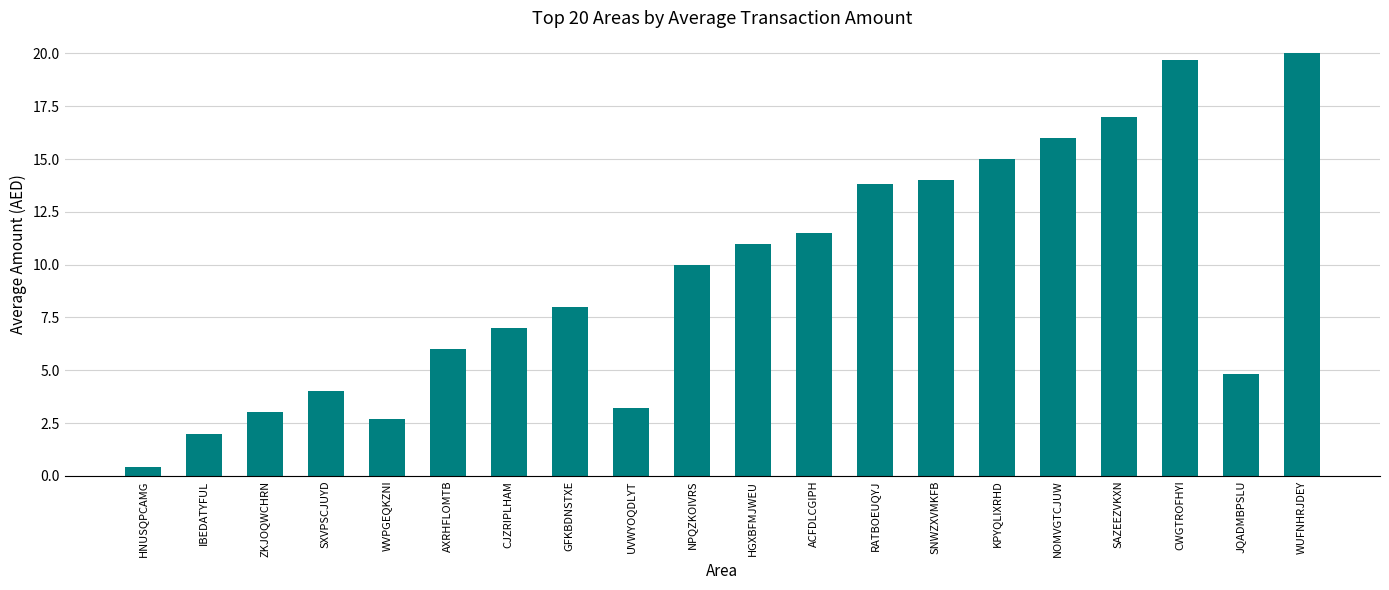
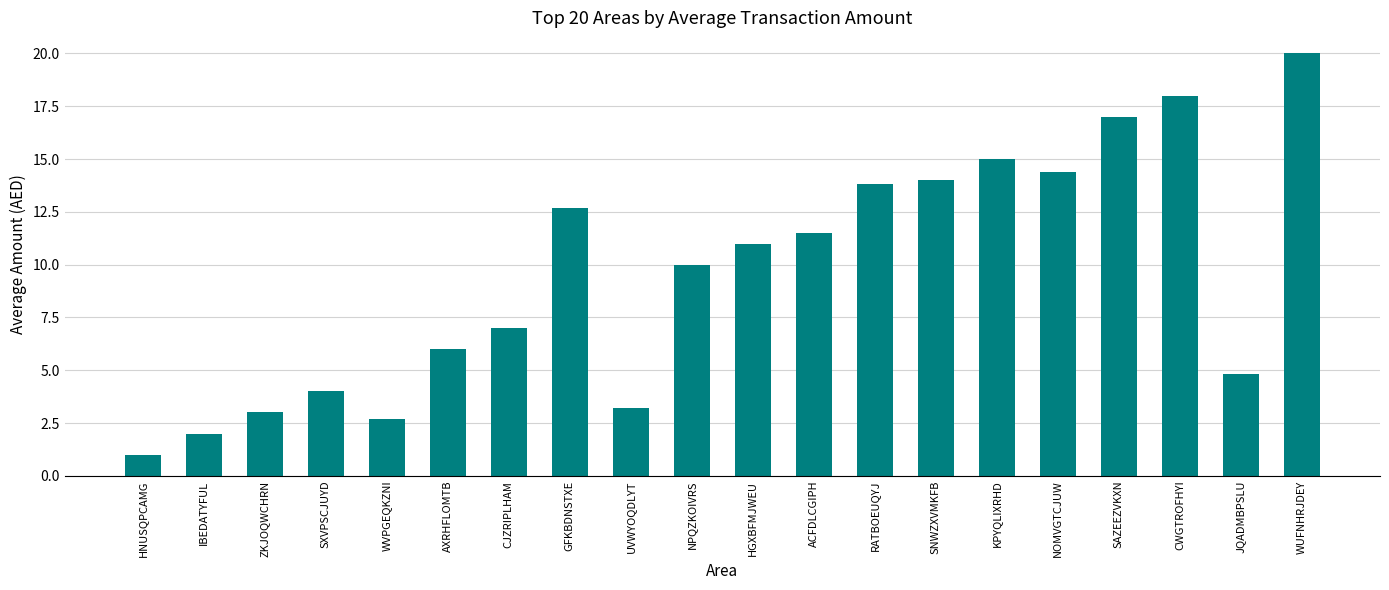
HNUSQPCAMG: 0.4 -> 1.0
GFKBDNSTXE: 8.0 -> 12.7
NOMVGTCJUW: 16.0 -> 14.4
CWGTROFHYI: 19.7 -> 18.0
